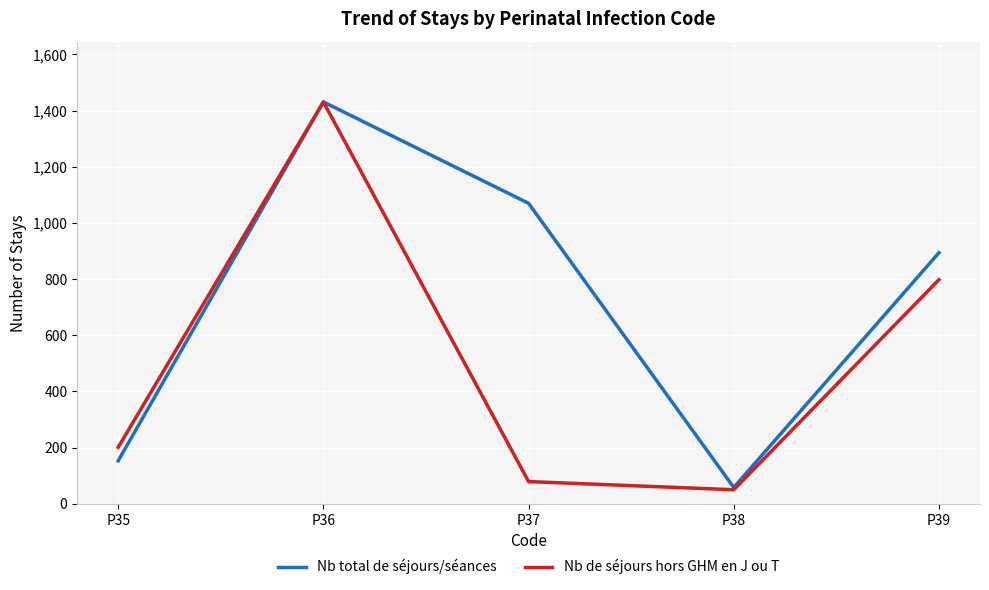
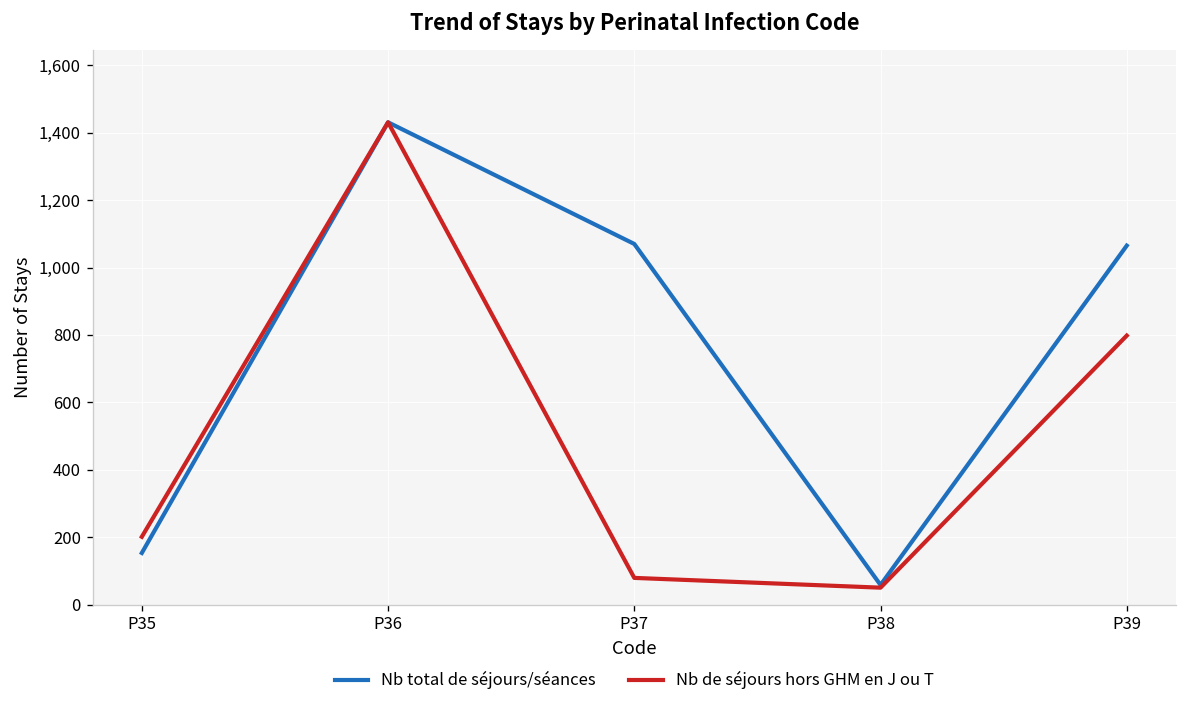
Nb total de séjours/séances, P39: 890 -> 1,070
